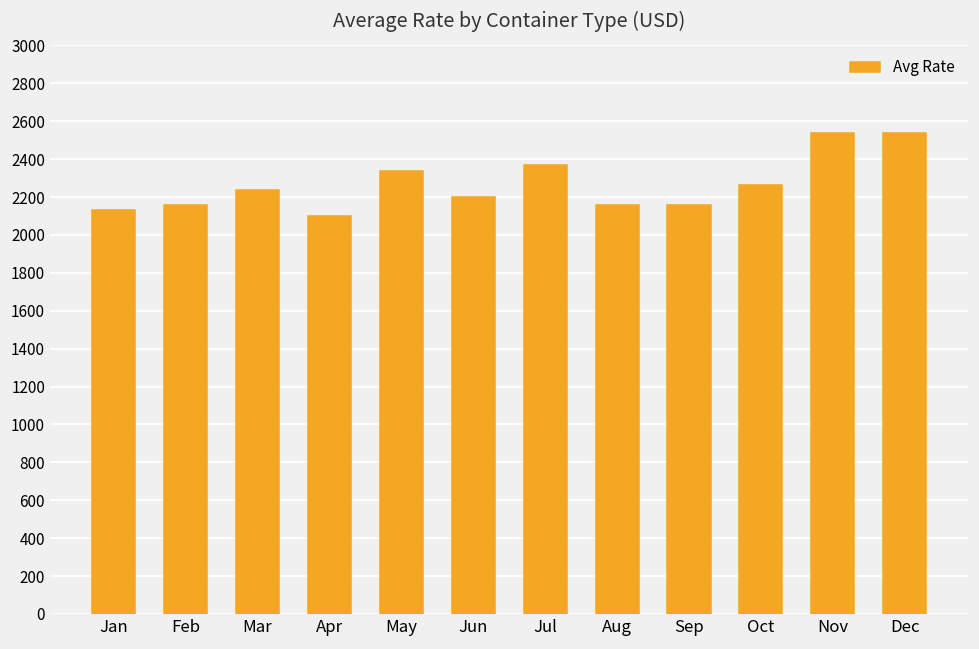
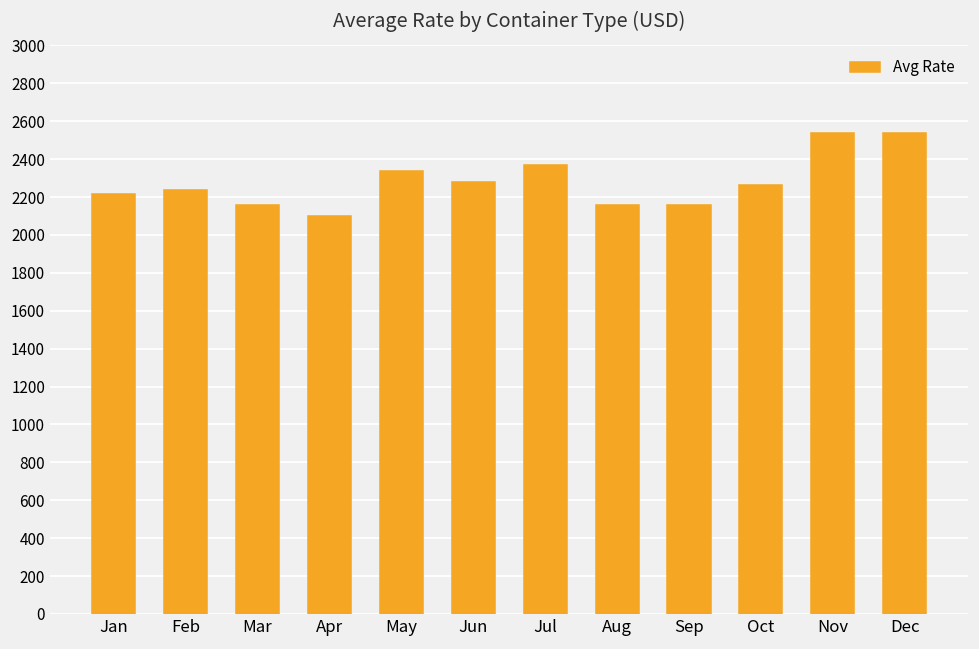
Jan: 2130 -> 2220
Feb: 2160 -> 2240
Mar: 2240 -> 2160
Jun: 2200 -> 2280
